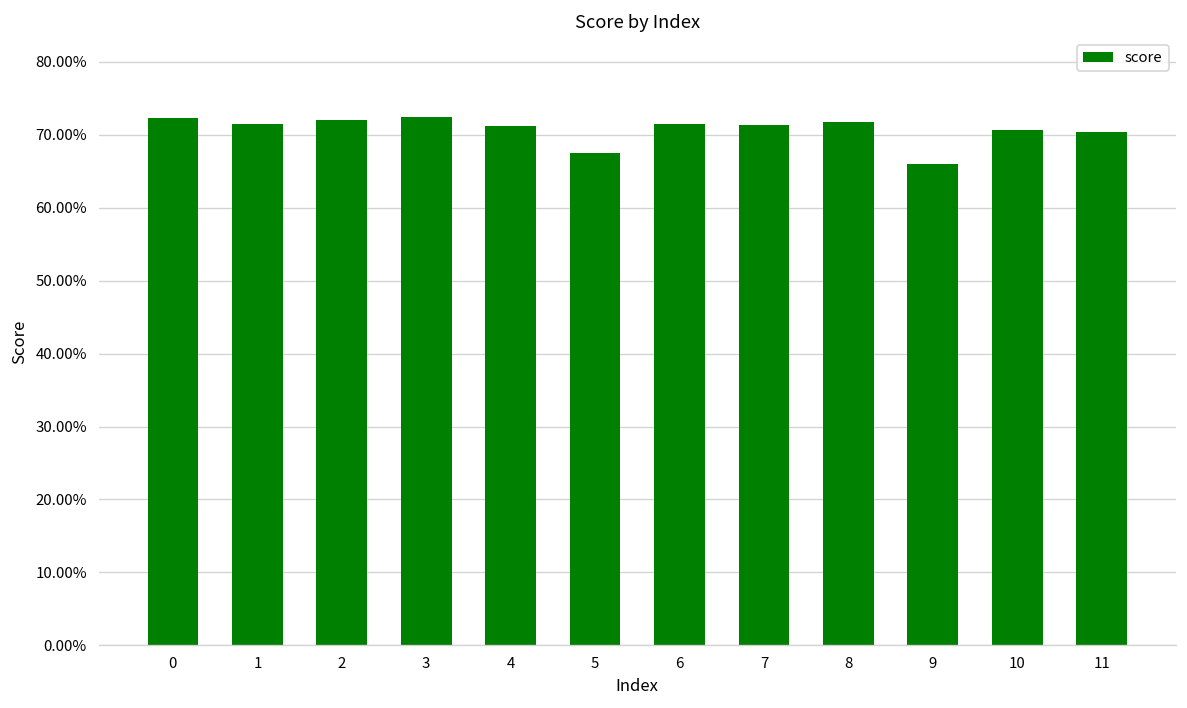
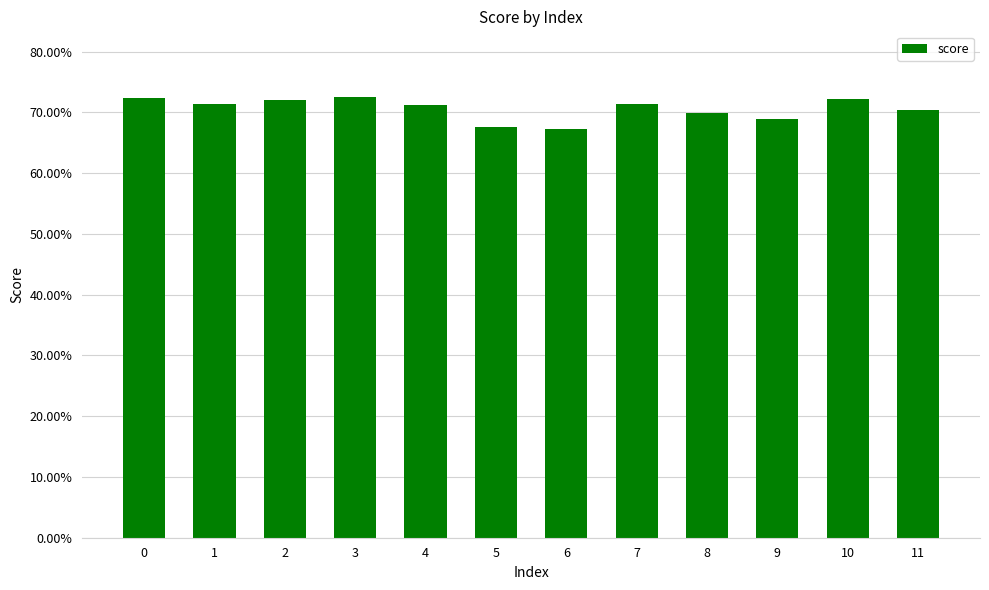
6: 72% -> 67%
8: 72% -> 70%
9: 66% -> 69%
10: 71% -> 72%
